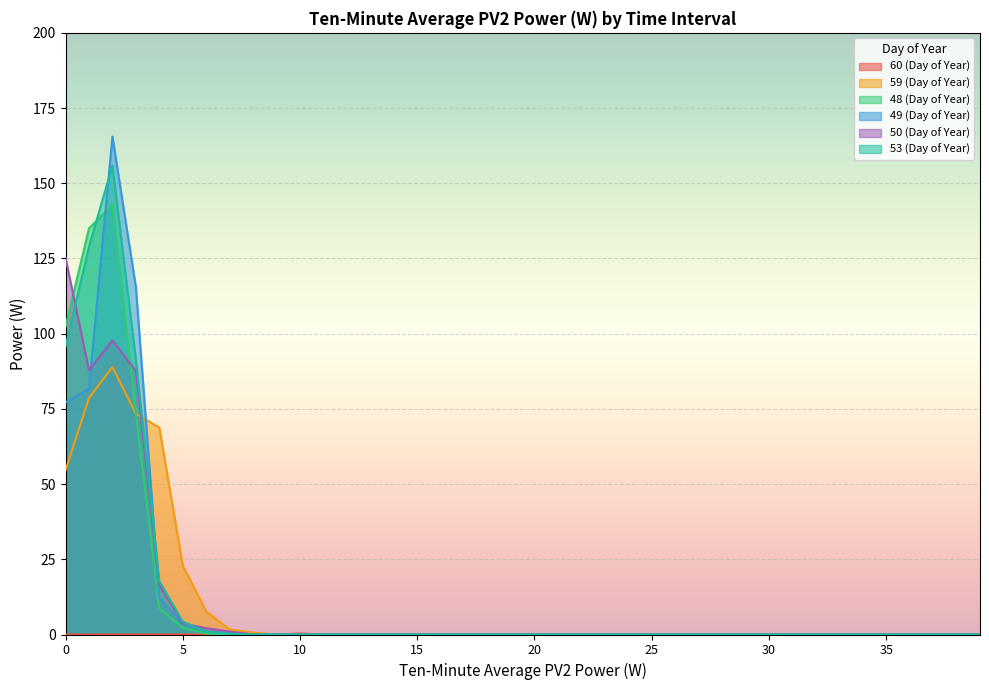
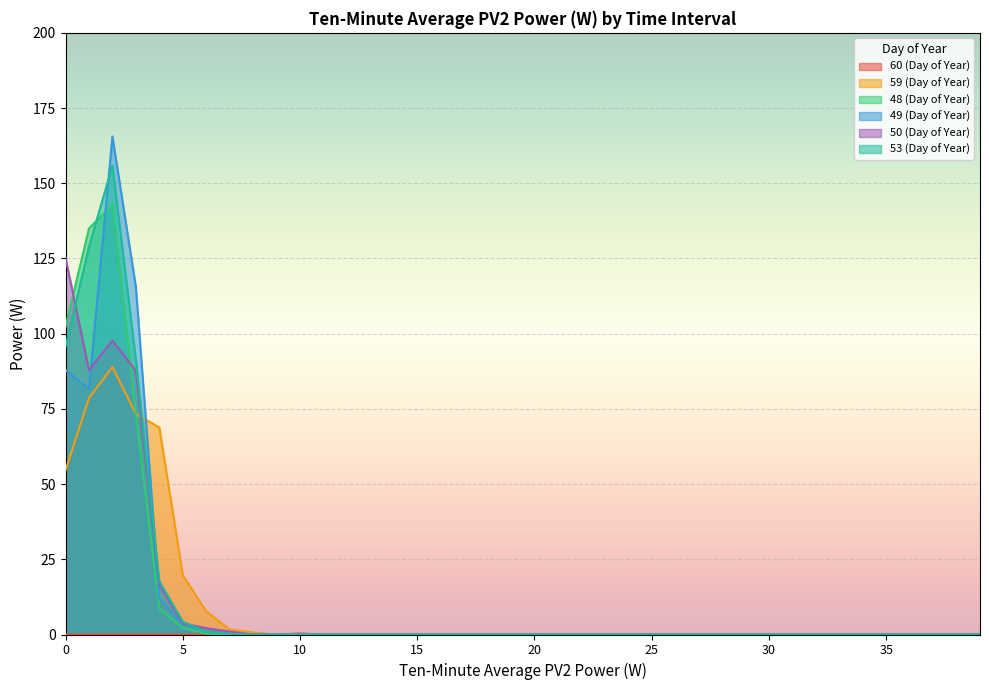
49 (Day of Year), 0: 77 -> 88
59 (Day of Year), 5: 23 -> 20
